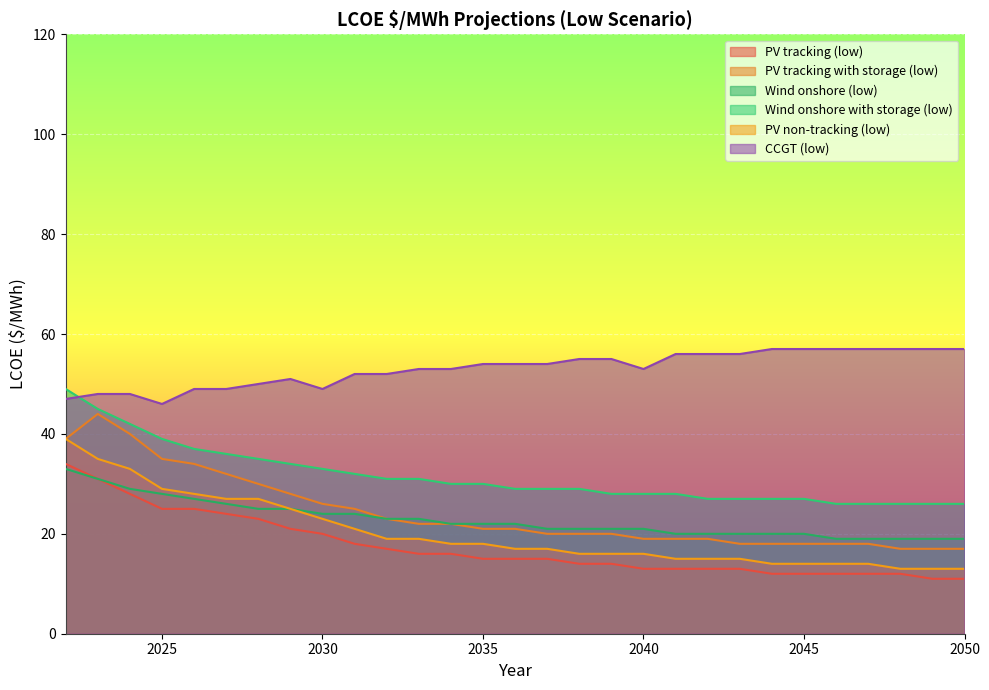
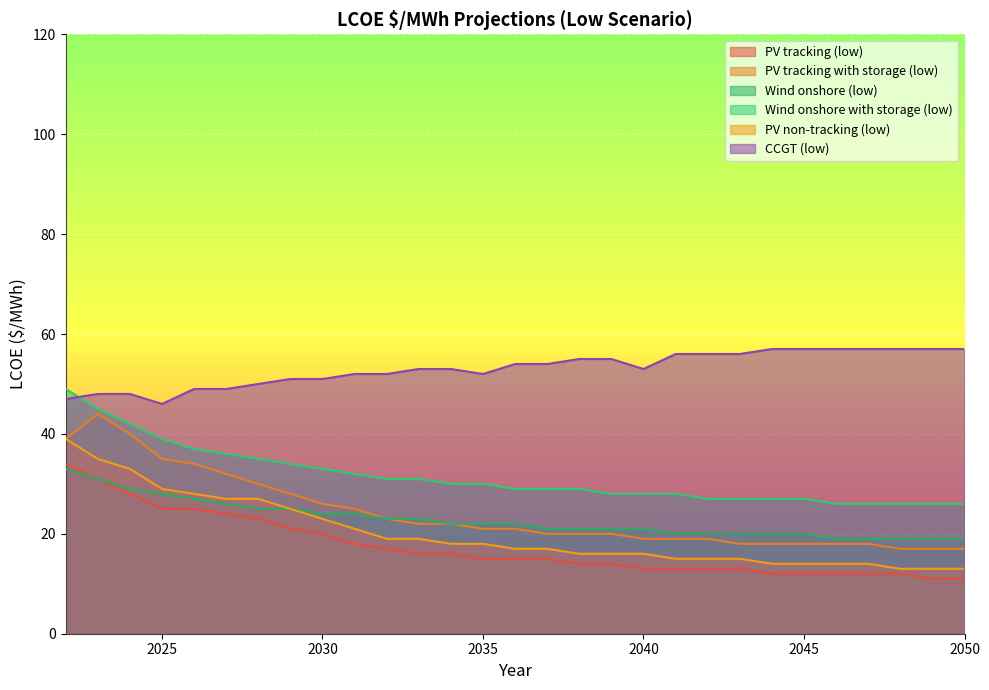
CCGT (low), 2030: 49 -> 51
CCGT (low), 2035: 54 -> 52
